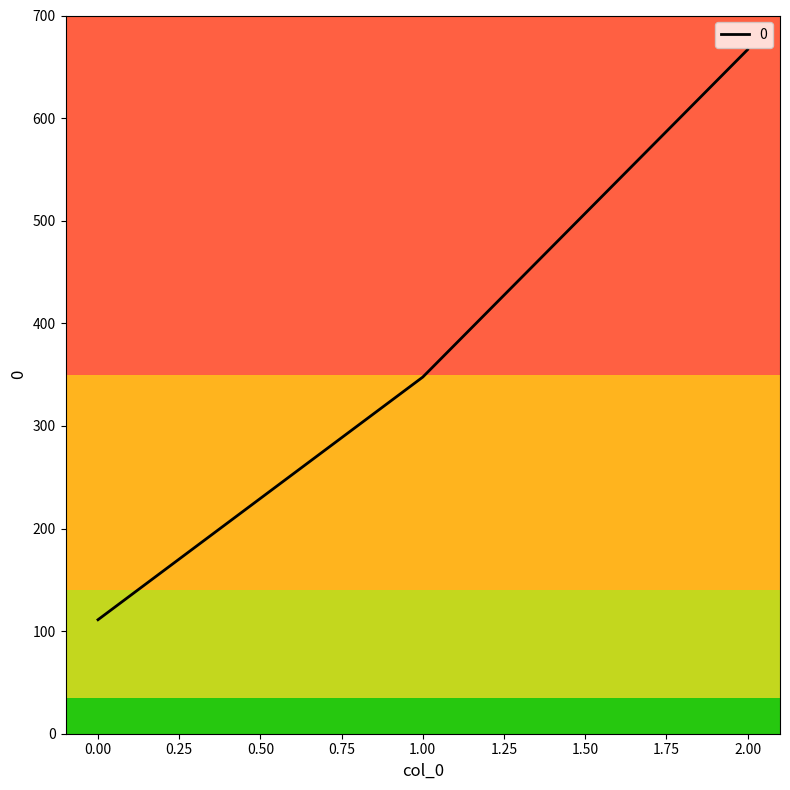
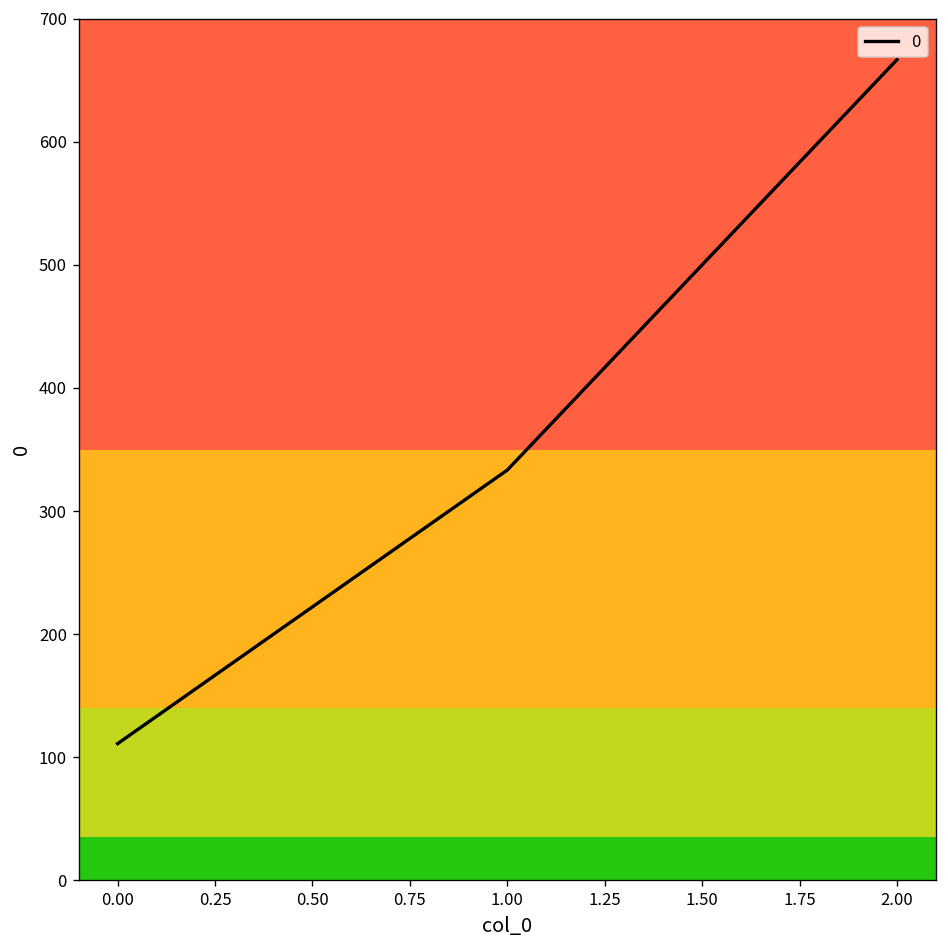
1.00: 348 -> 333
